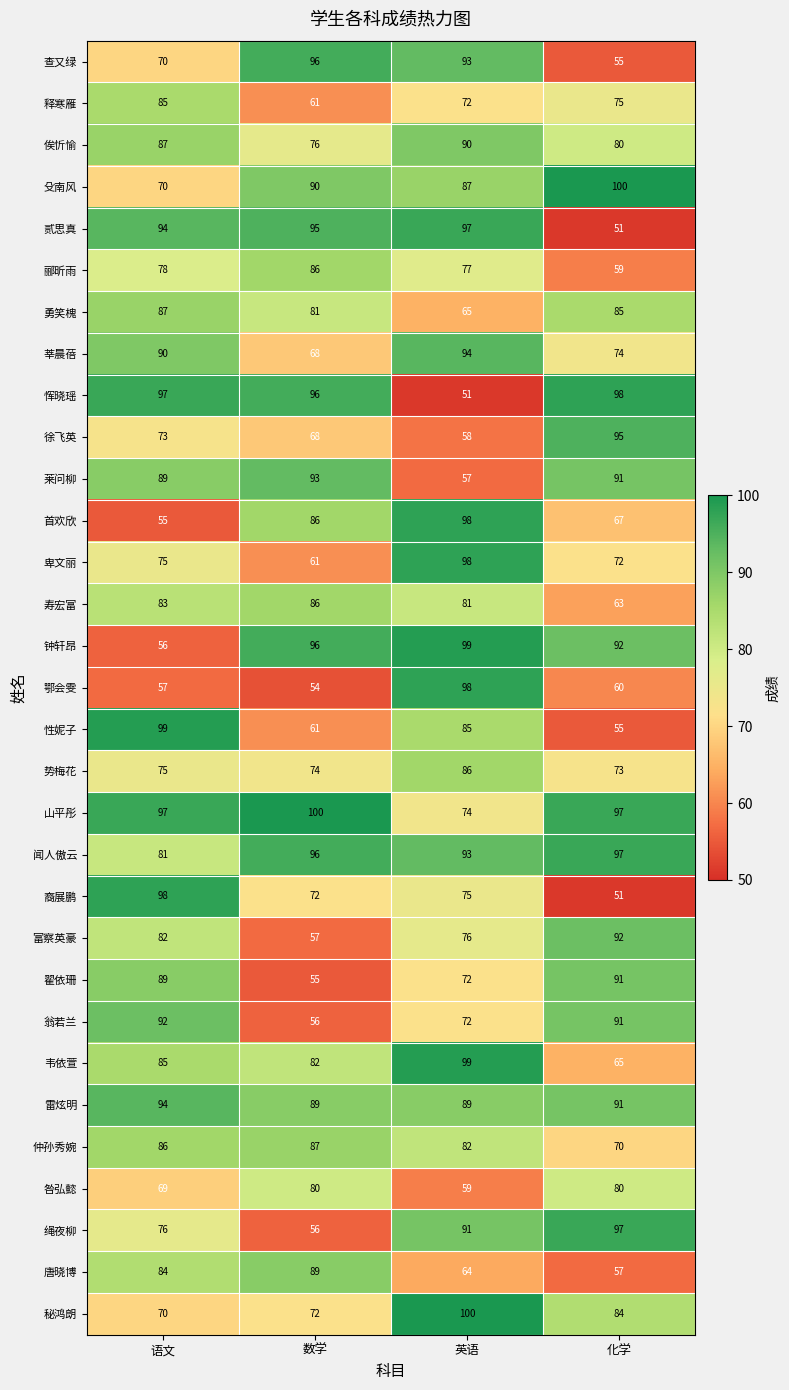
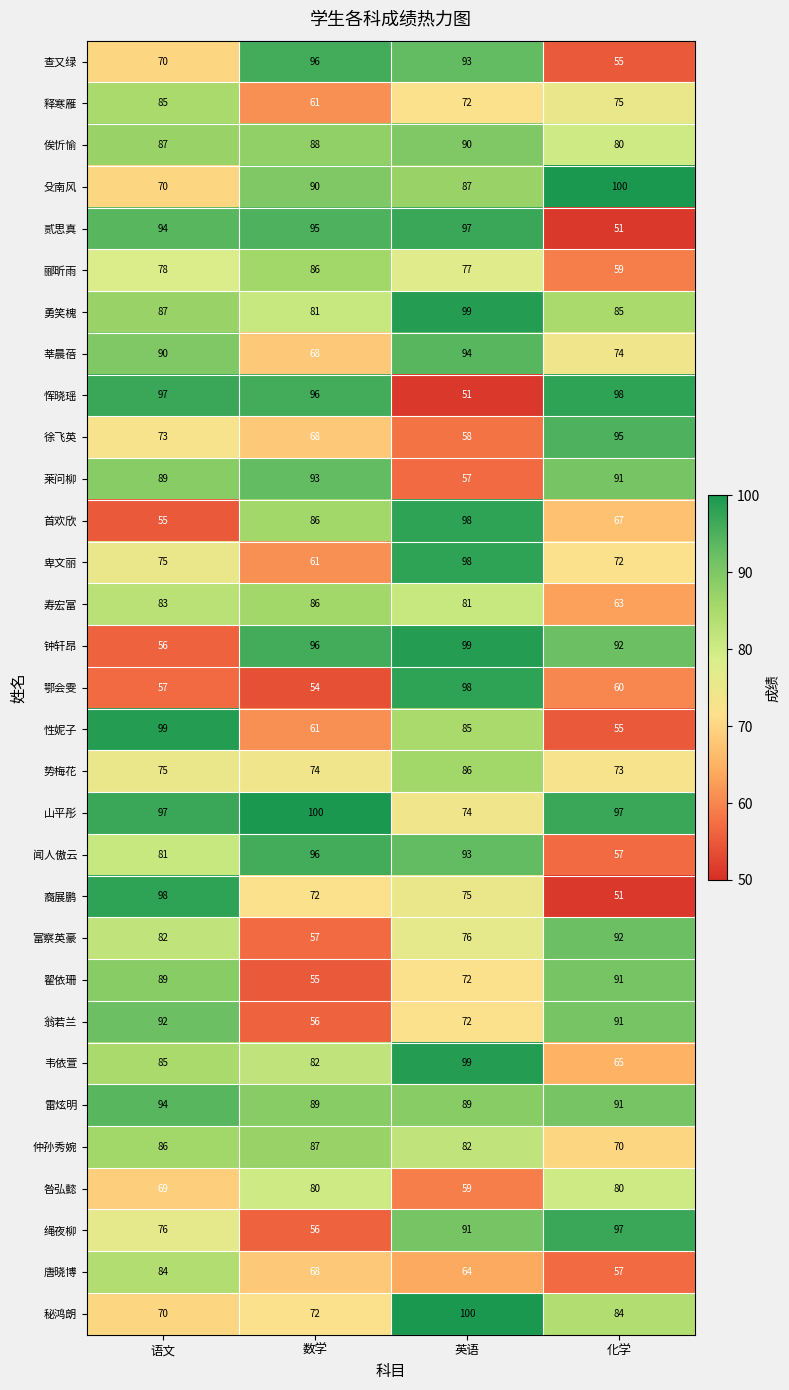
俟忻愉, 数学: 76 -> 88
勇笑槐, 英语: 65 -> 99
闻人傲云, 化学: 97 -> 57
唐晓博, 数学: 89 -> 68
